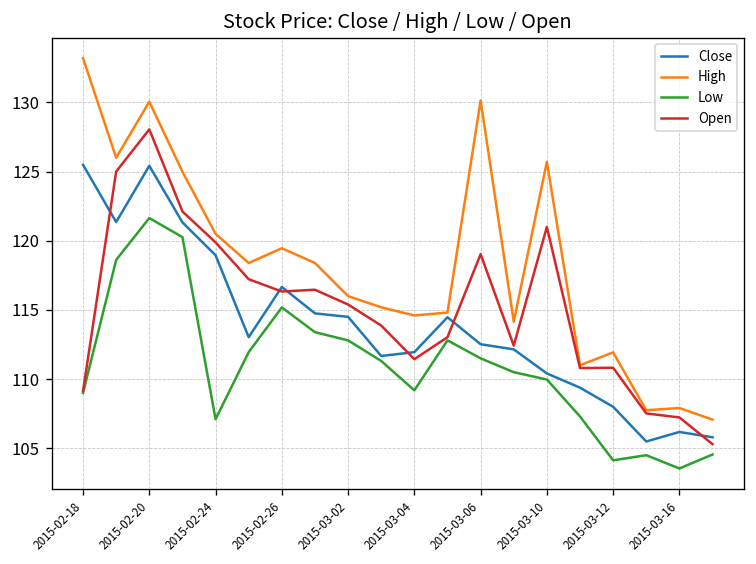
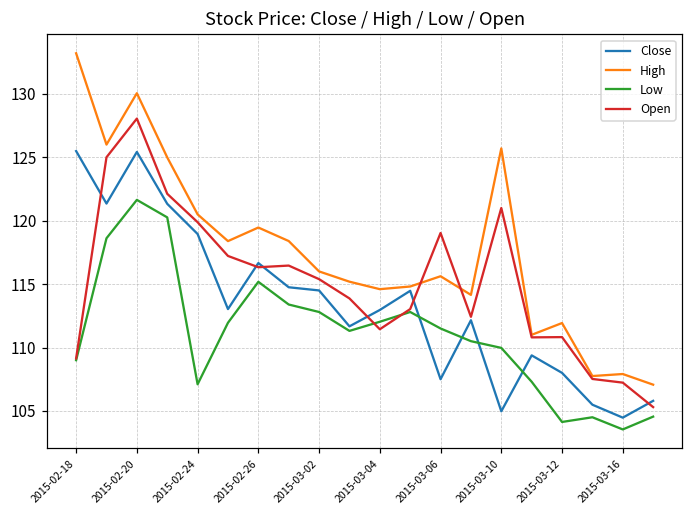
Close, 2015-03-04: 112.0 -> 113.0
Low, 2015-03-04: 109.2 -> 112.0
Close, 2015-03-06: 112.5 -> 107.5
High, 2015-03-06: 130.1 -> 115.6
Close, 2015-03-10: 110.4 -> 105.0
Close, 2015-03-16: 106.2 -> 104.5
